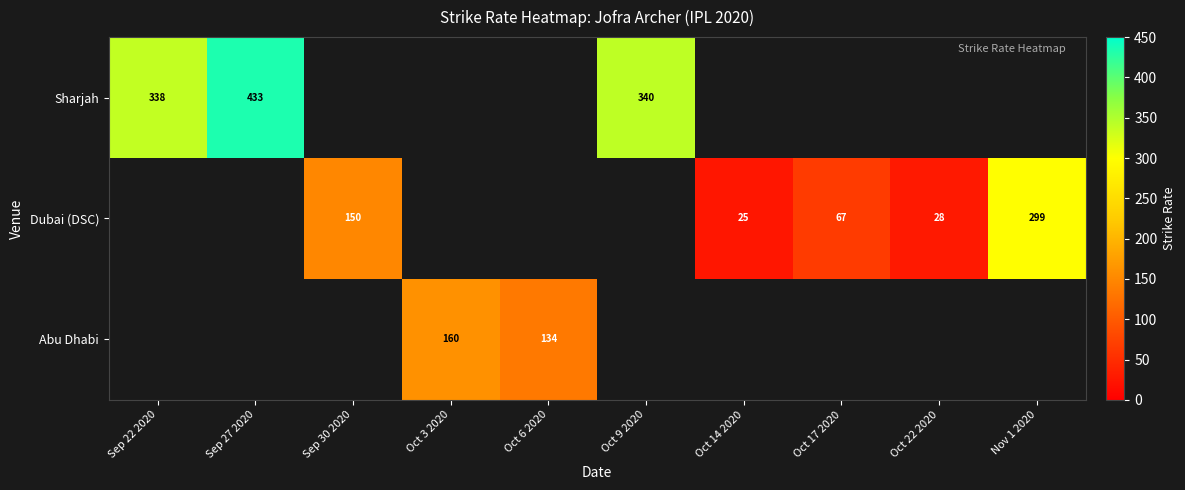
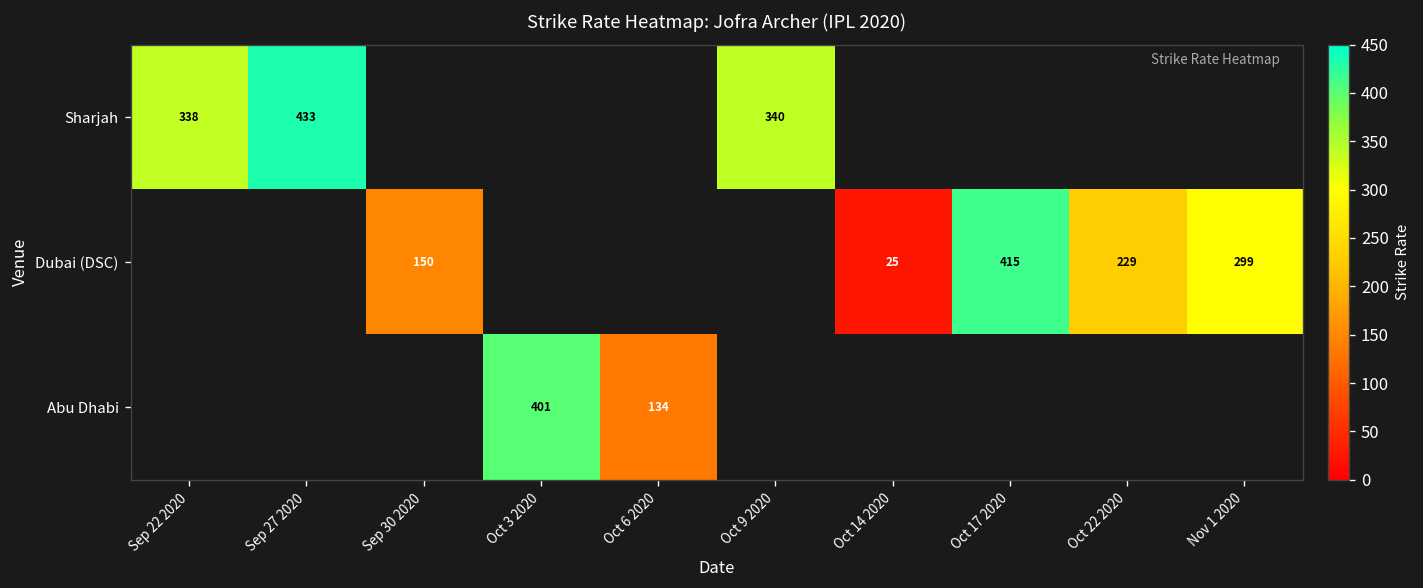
Dubai (DSC), Oct 17 2020: 67 -> 415
Dubai (DSC), Oct 22 2020: 28 -> 229
Abu Dhabi, Oct 3 2020: 160 -> 401
